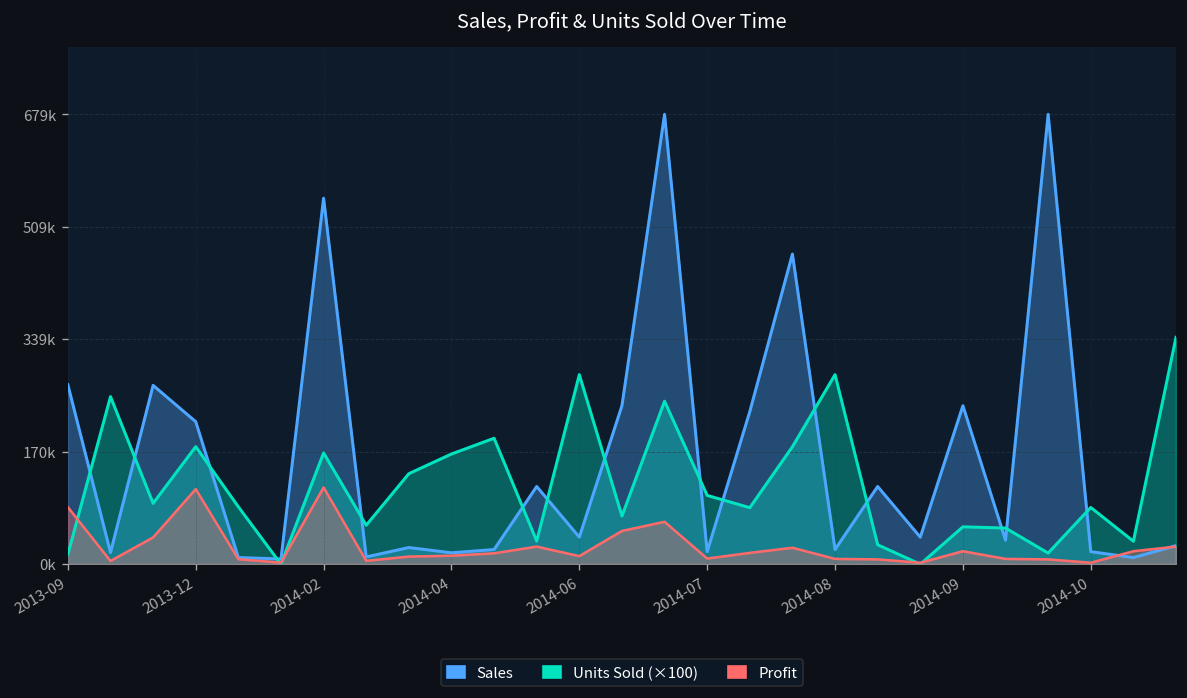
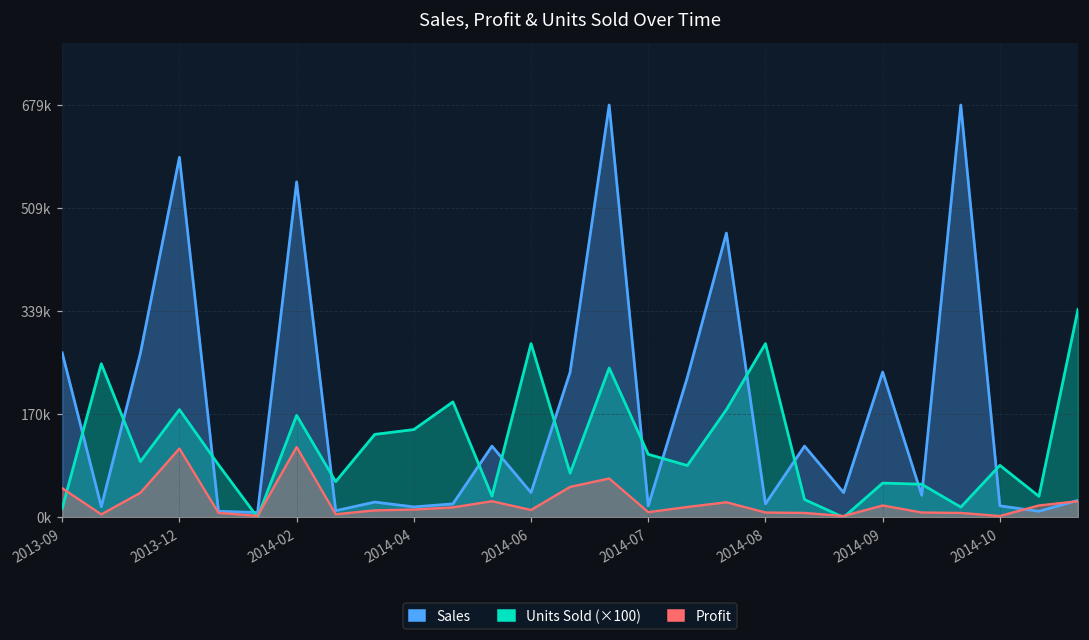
Profit, 2013-09: 90000 -> 50000
Sales, 2013-12: 220000 -> 590000
Units Sold (×100), 2014-04: 170000 -> 140000
